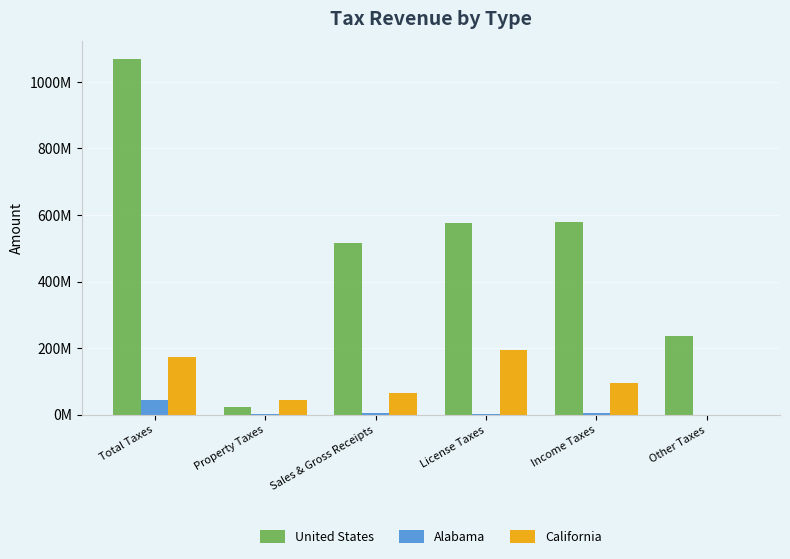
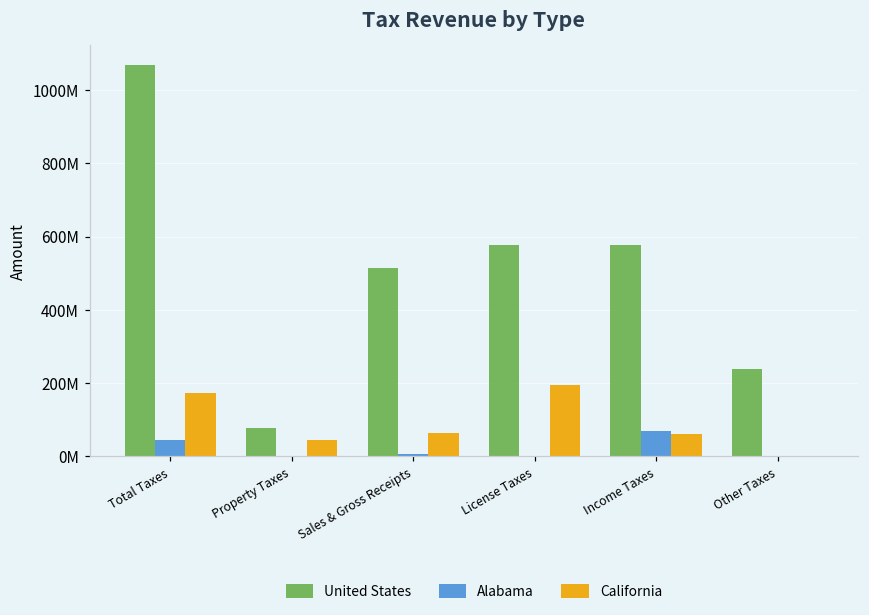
United States, Property Taxes: 20000000 -> 80000000
Alabama, Income Taxes: 10000000 -> 70000000
California, Income Taxes: 90000000 -> 60000000
